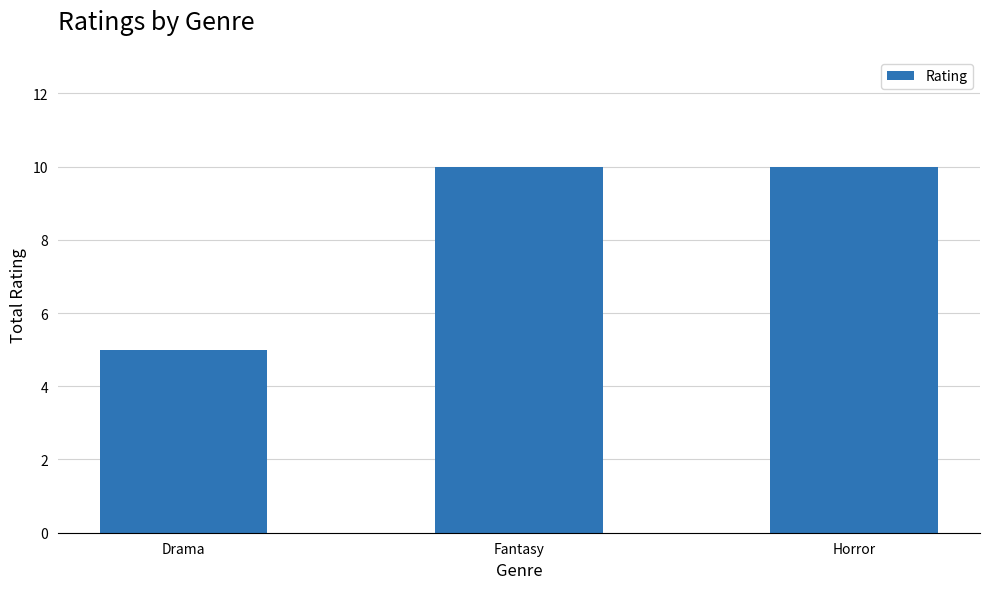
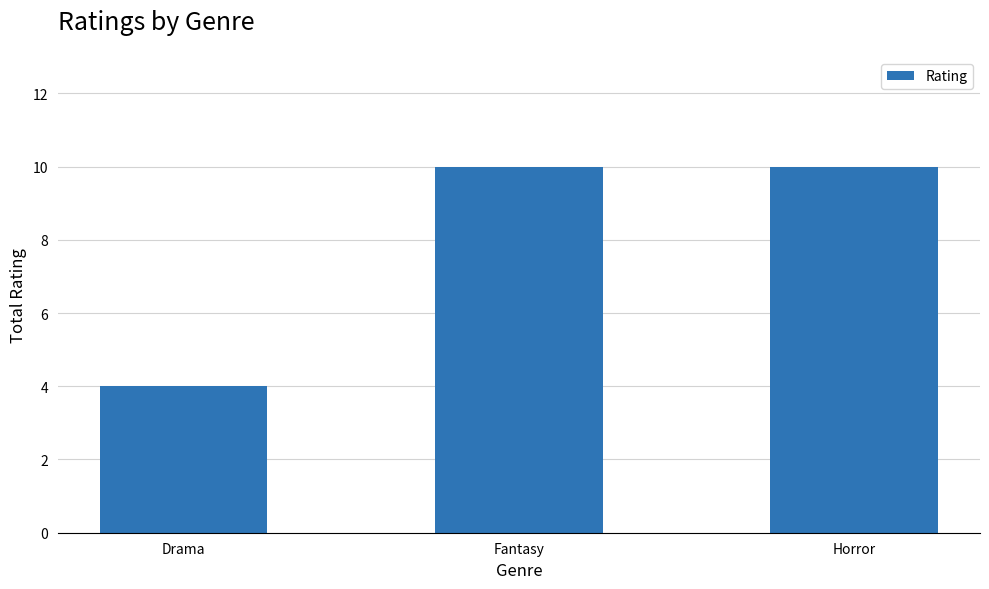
Drama: 5 -> 4
